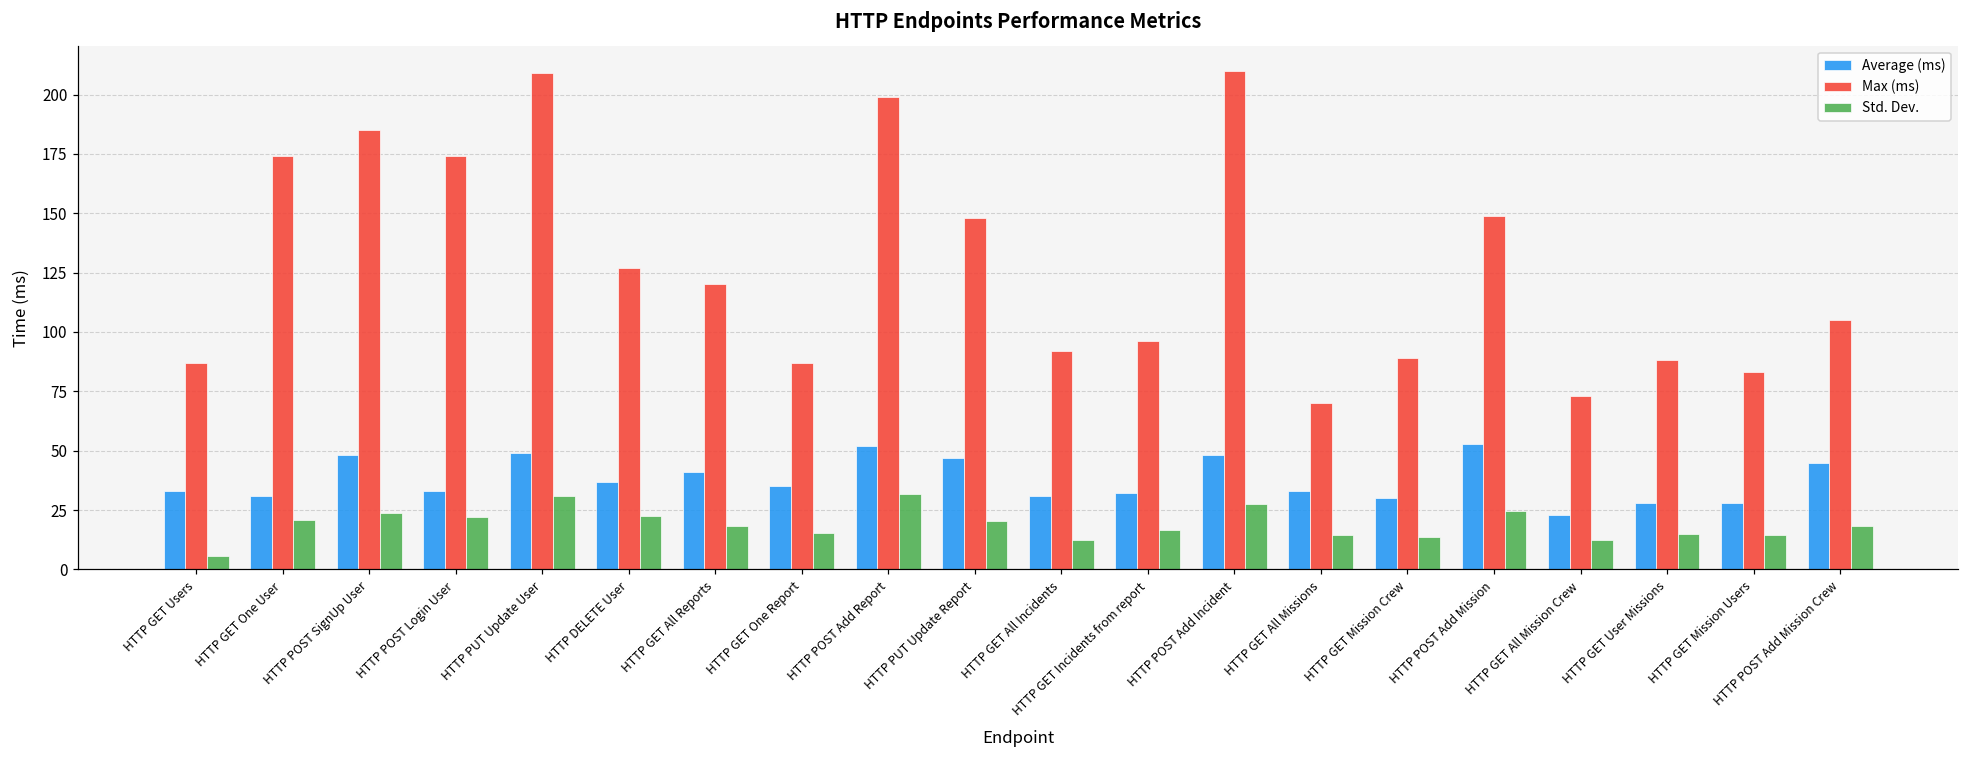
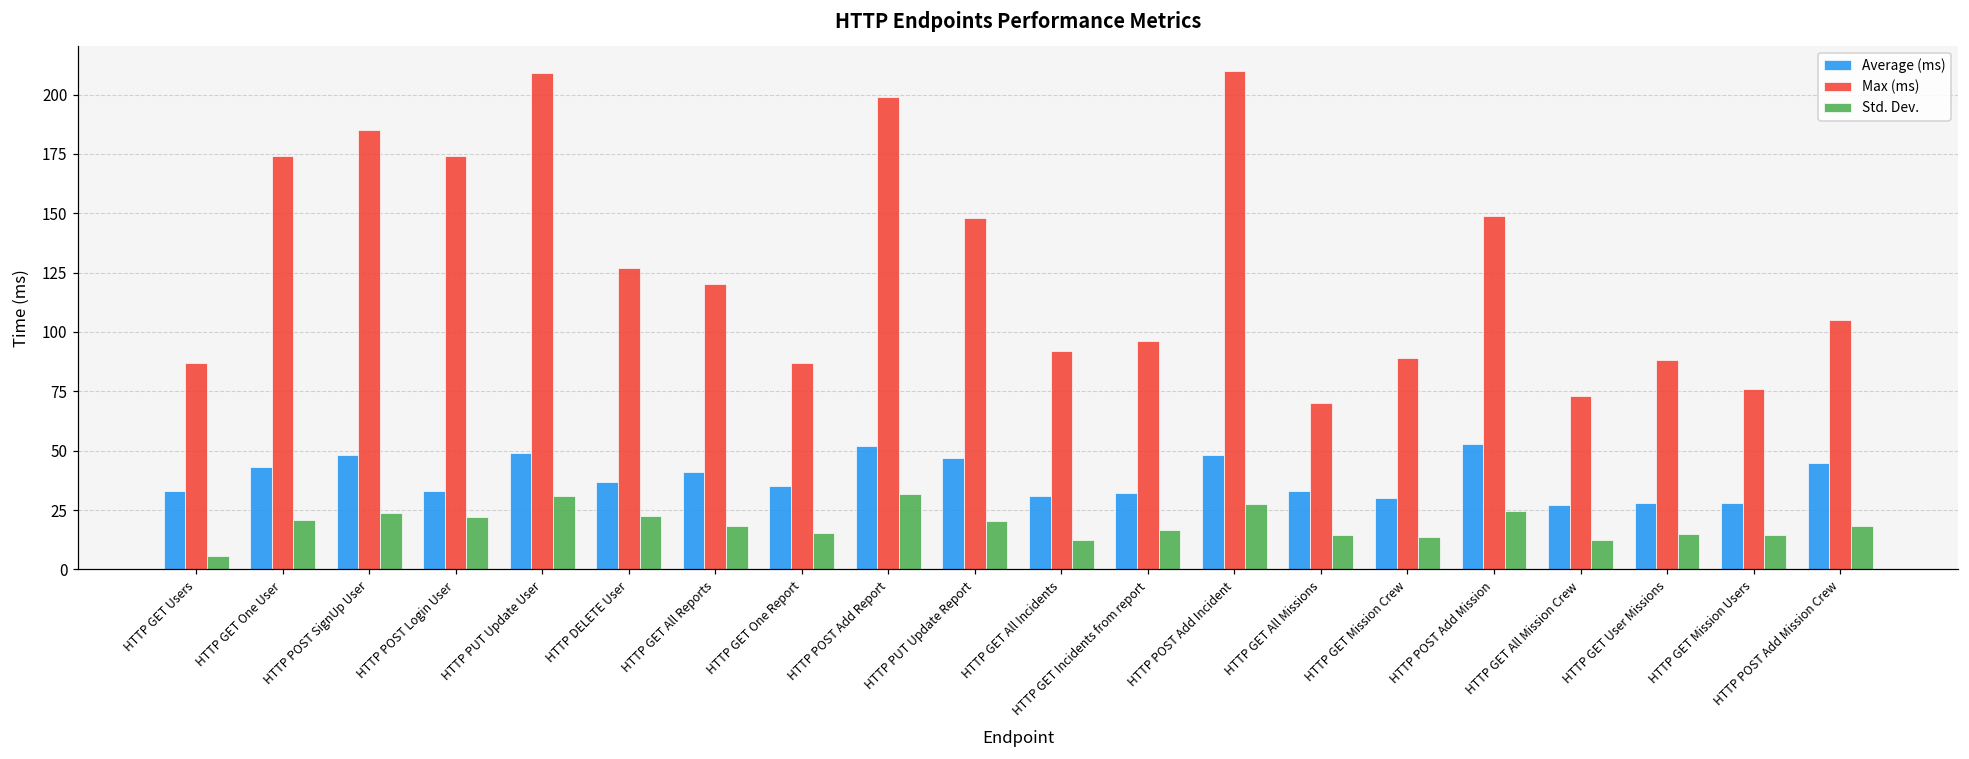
Average (ms), HTTP GET One User: 31 -> 43
Average (ms), HTTP GET All Mission Crew: 23 -> 27
Max (ms), HTTP GET Mission Users: 83 -> 76
